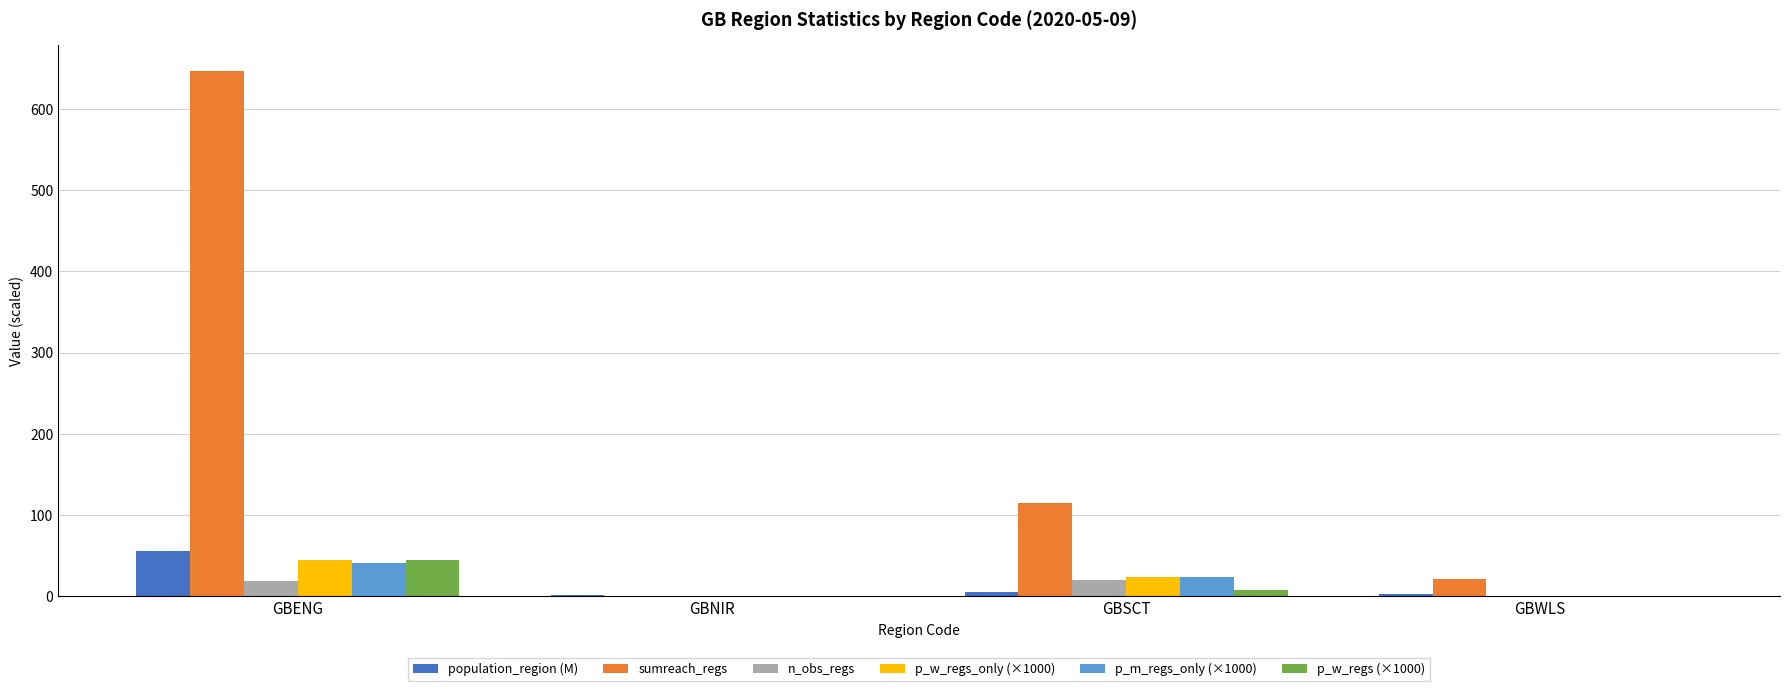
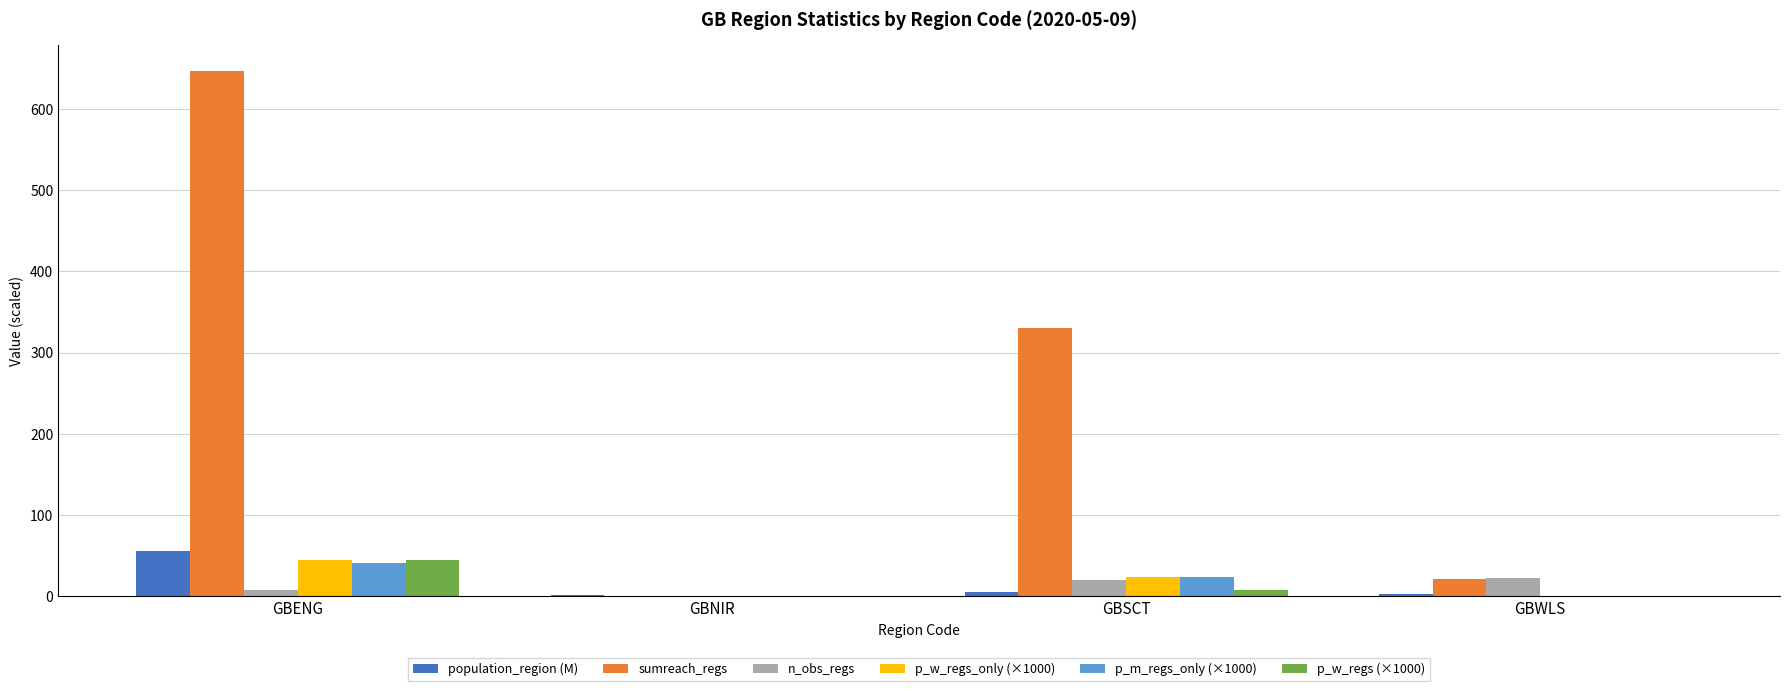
n_obs_regs, GBENG: 20 -> 10
sumreach_regs, GBSCT: 120 -> 330
n_obs_regs, GBWLS: 0 -> 20
